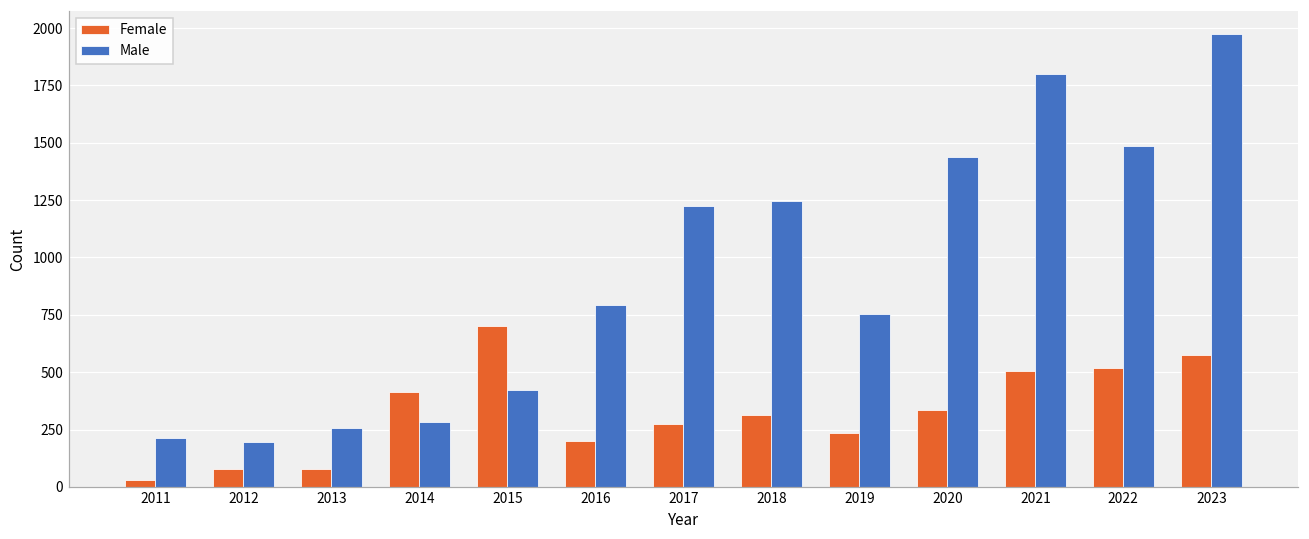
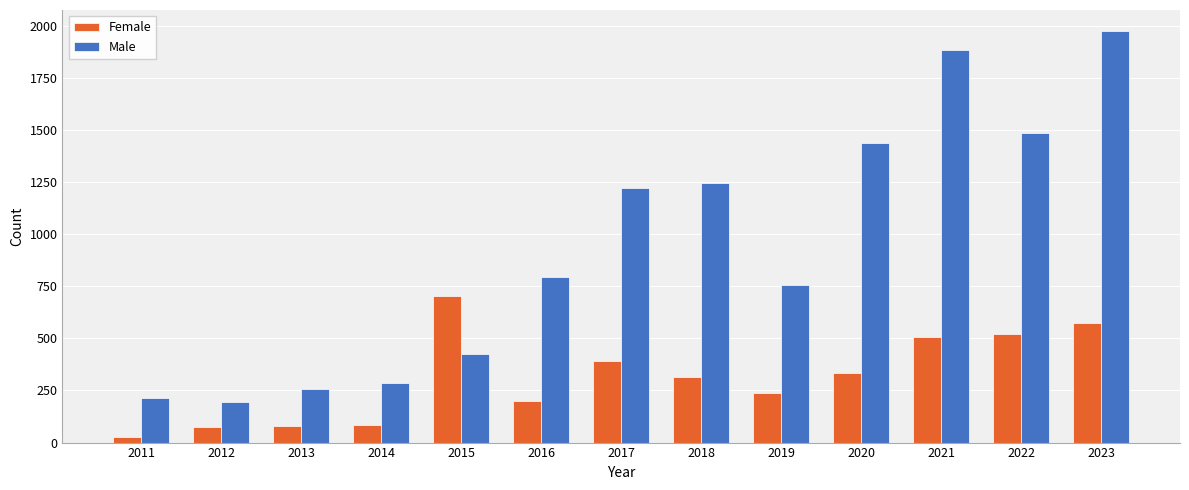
Female, 2014: 420 -> 90
Female, 2017: 270 -> 390
Male, 2021: 1800 -> 1880
